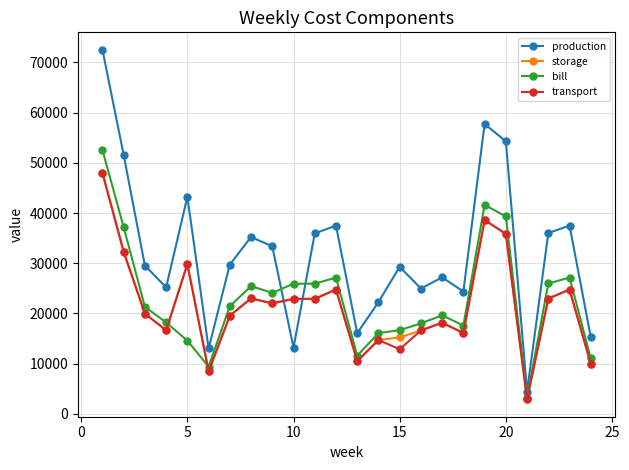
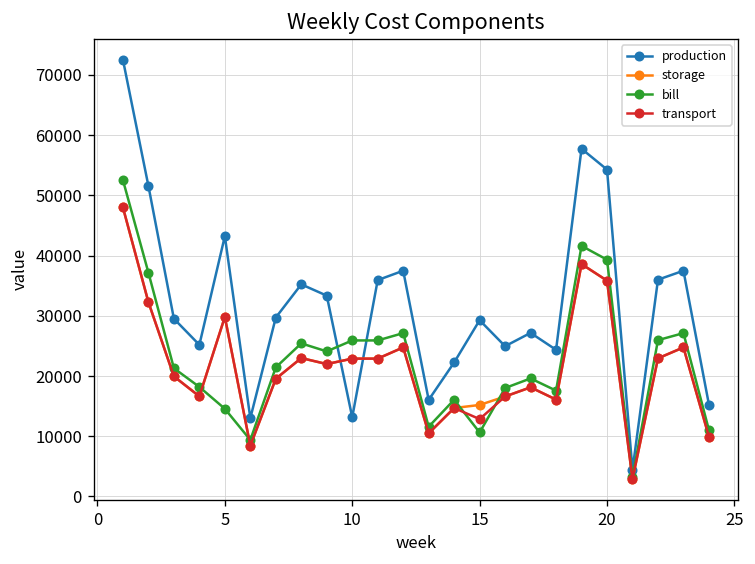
bill, 15: 17000 -> 11000
